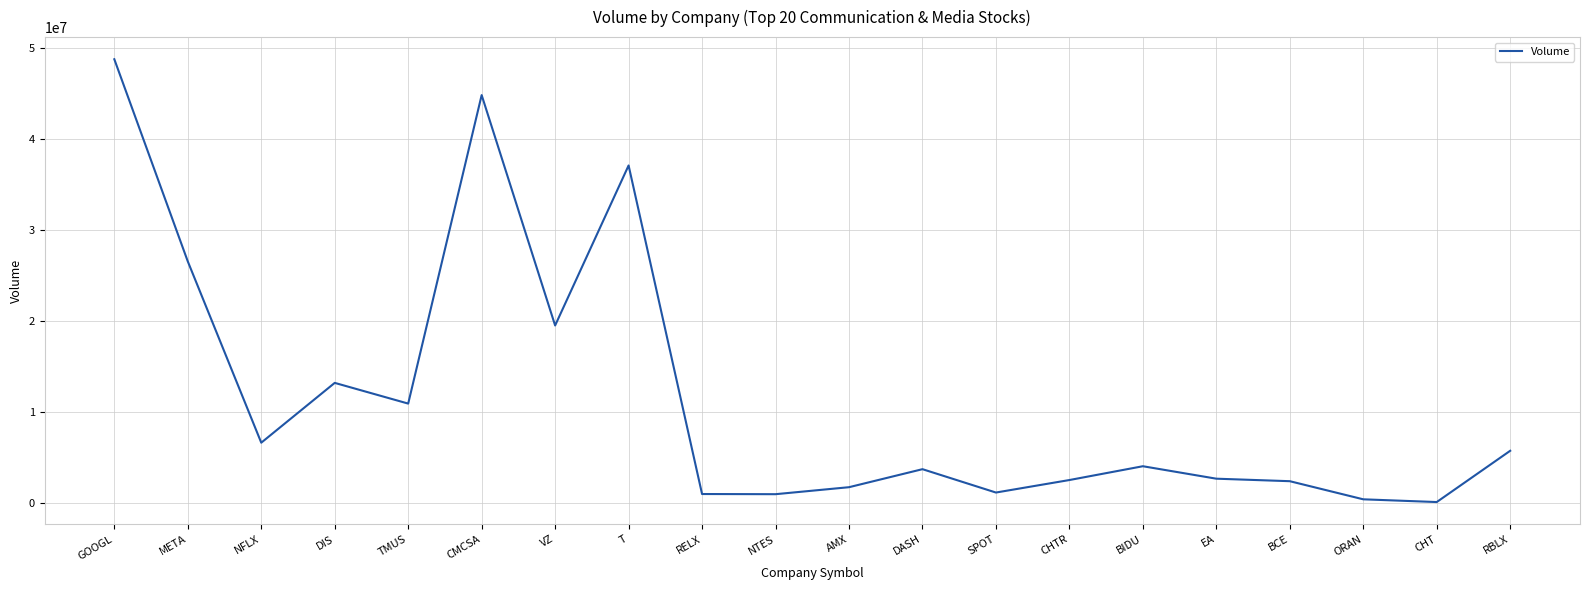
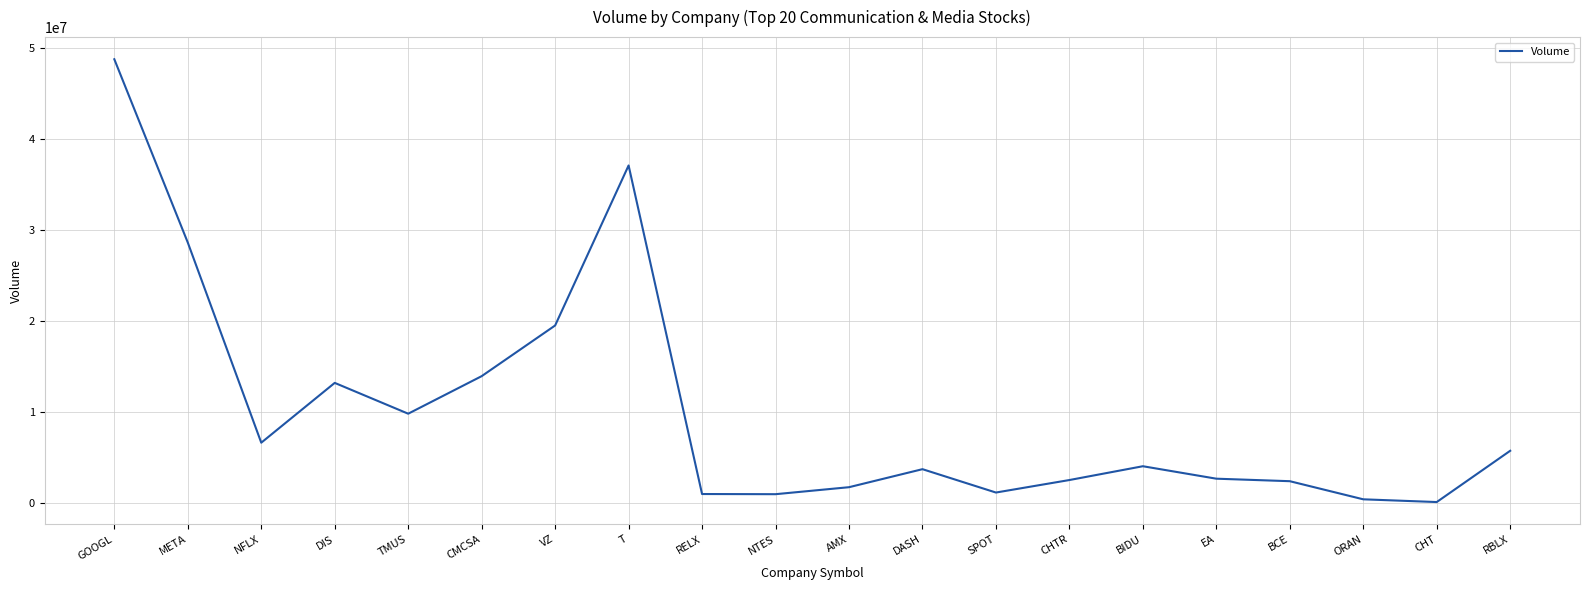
META: 27000000 -> 29000000
TMUS: 11000000 -> 10000000
CMCSA: 45000000 -> 14000000
